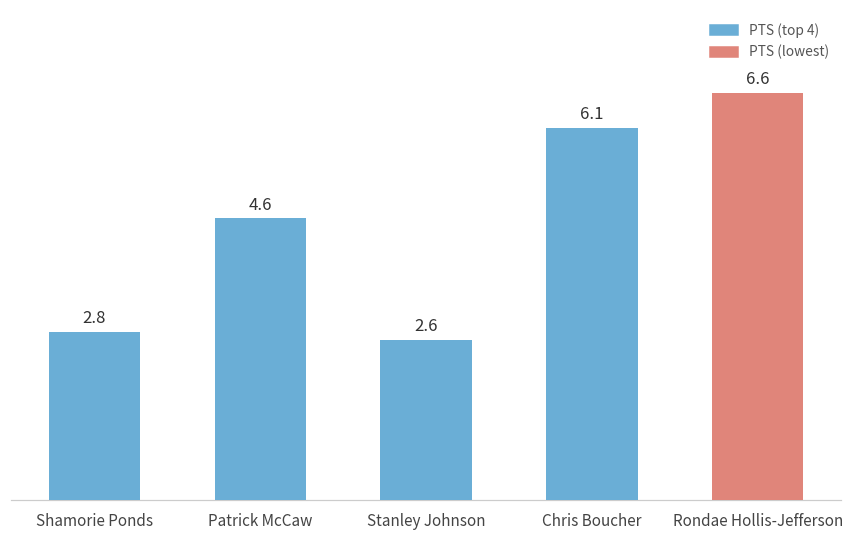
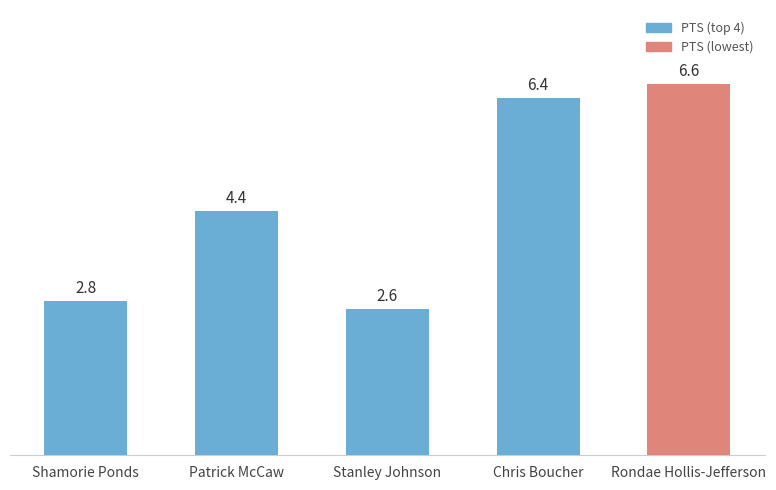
Patrick McCaw: 4.6 -> 4.4
Chris Boucher: 6.1 -> 6.4
